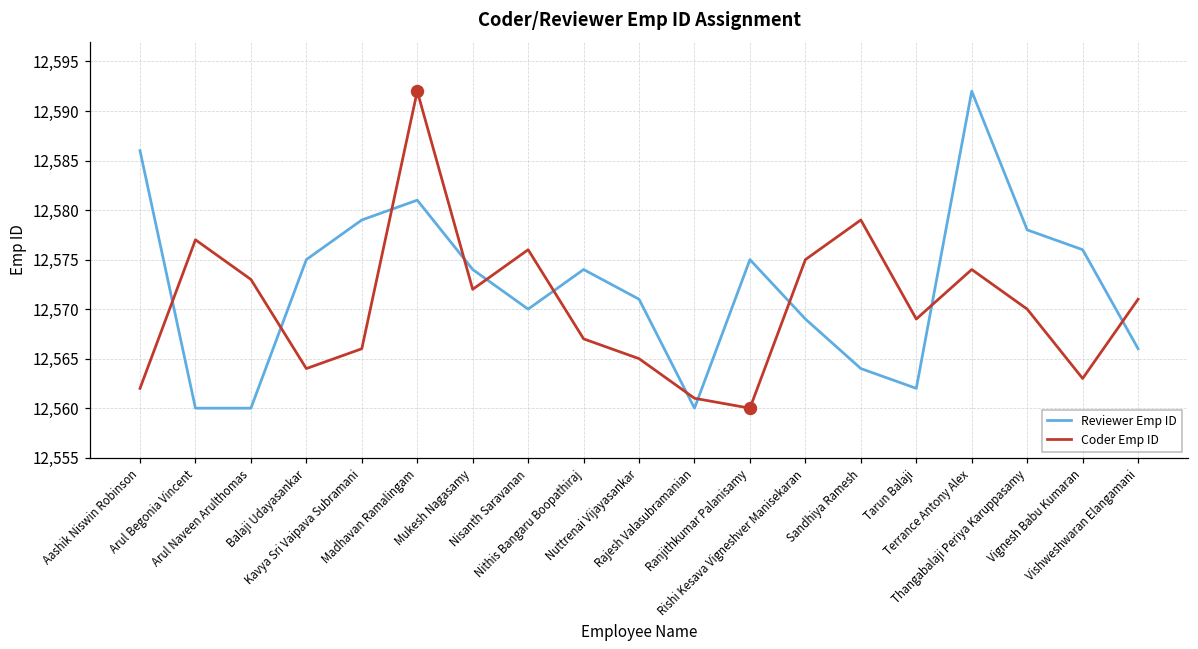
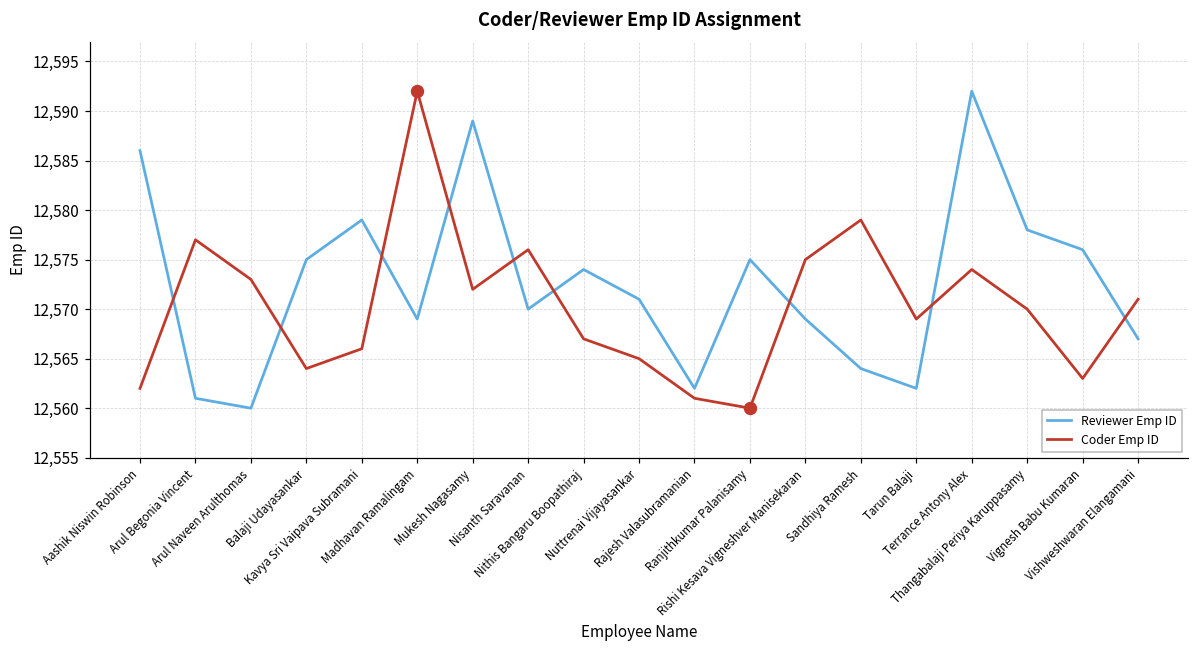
Reviewer Emp ID, Arul Begonia Vincent: 12,560 -> 12,561
Reviewer Emp ID, Madhavan Ramalingam: 12,581 -> 12,569
Reviewer Emp ID, Mukesh Nagasamy: 12,574 -> 12,589
Reviewer Emp ID, Rajesh Valasubramanian: 12,560 -> 12,562
Reviewer Emp ID, Vishweshwaran Elangamani: 12,566 -> 12,567
